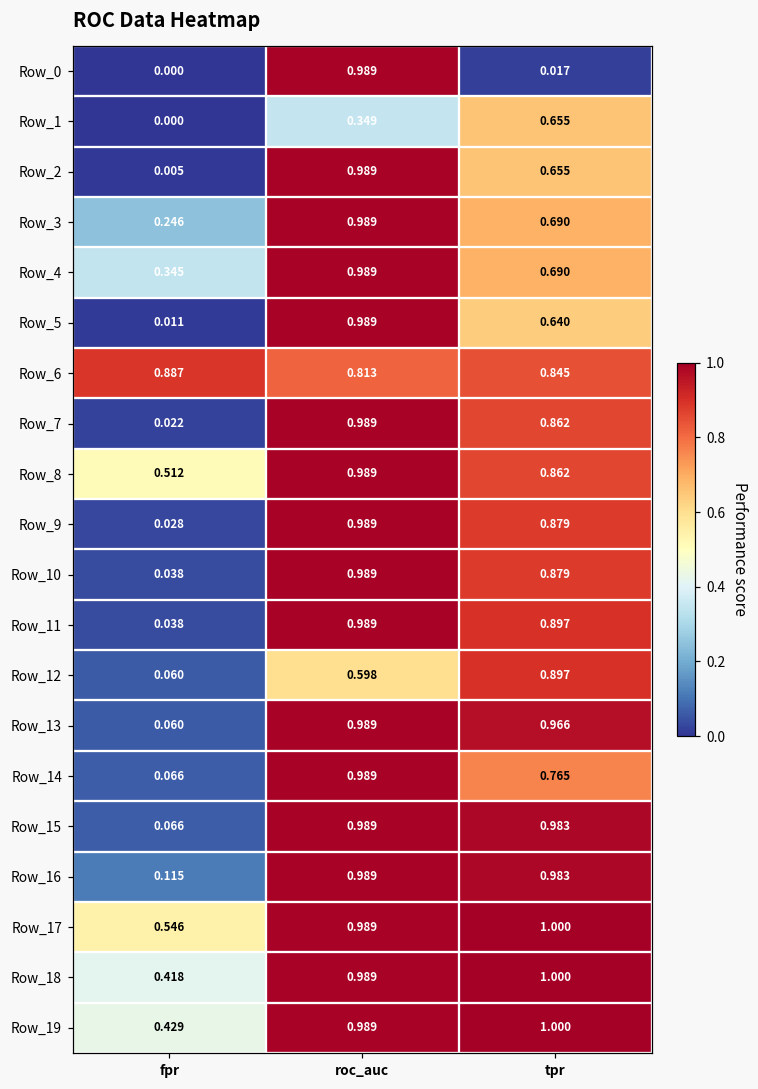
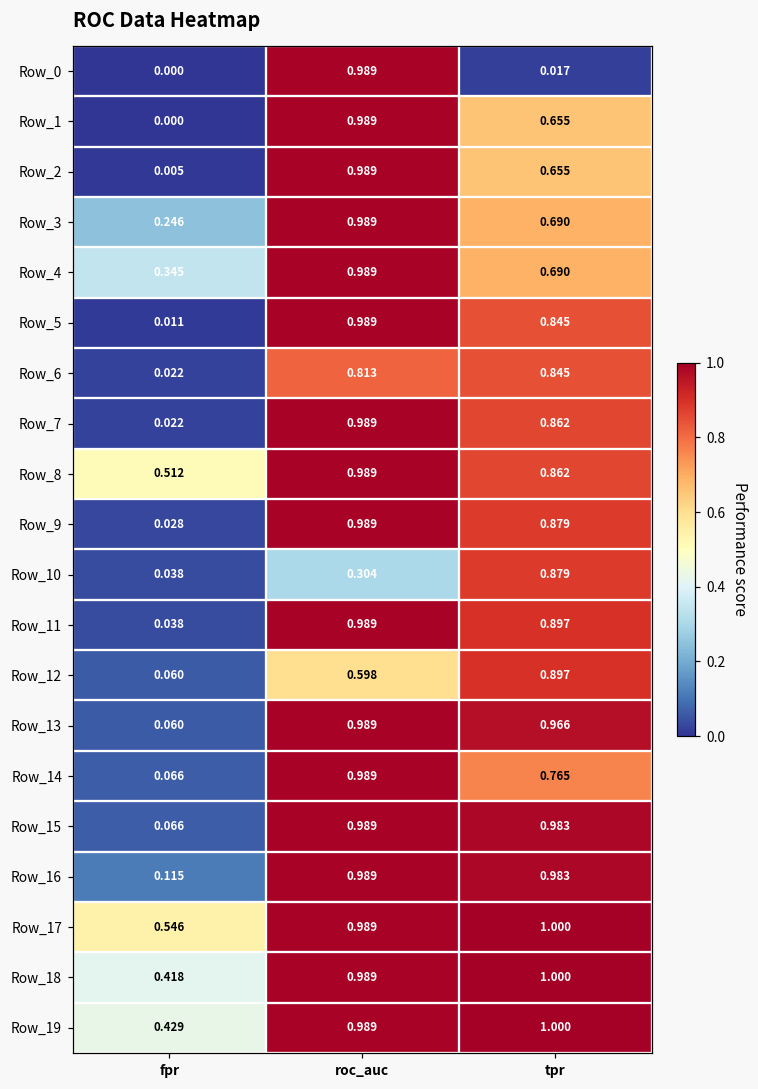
Row_1, roc_auc: 0.349 -> 0.989
Row_5, tpr: 0.640 -> 0.845
Row_6, fpr: 0.887 -> 0.022
Row_10, roc_auc: 0.989 -> 0.304
